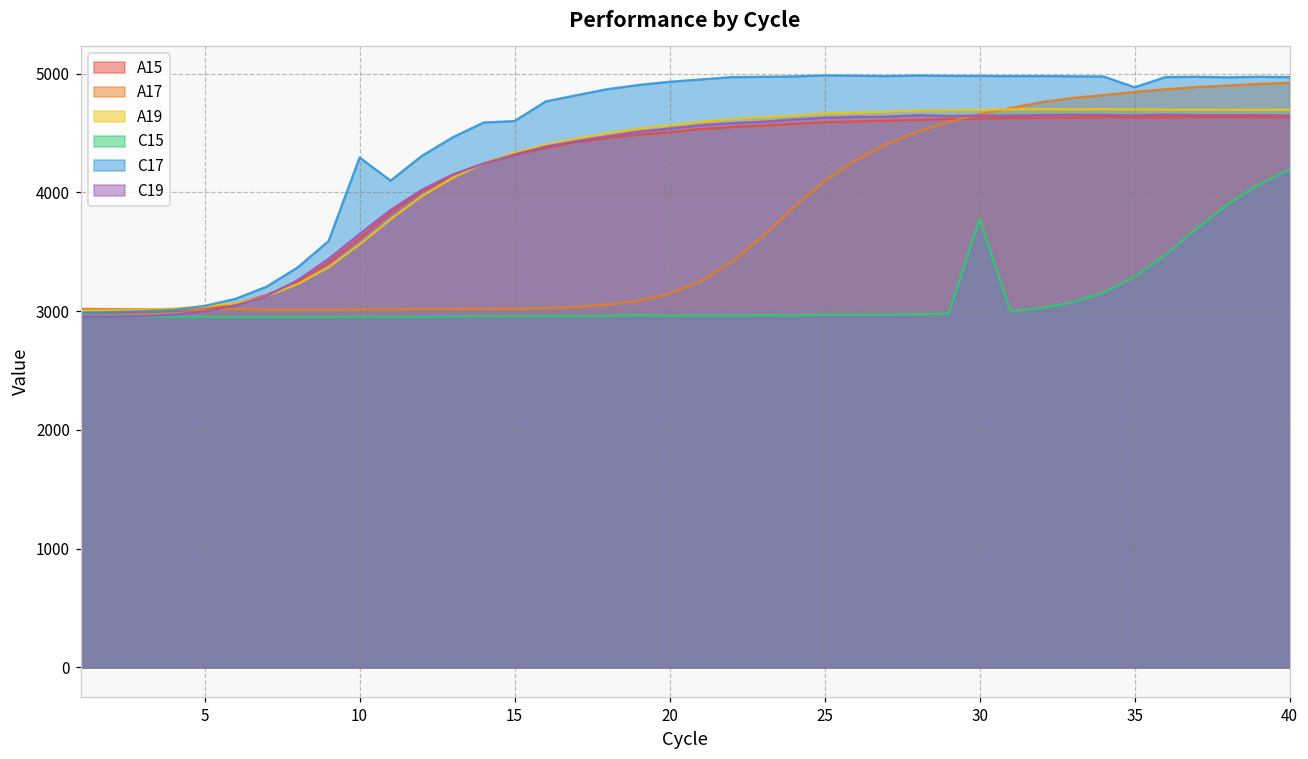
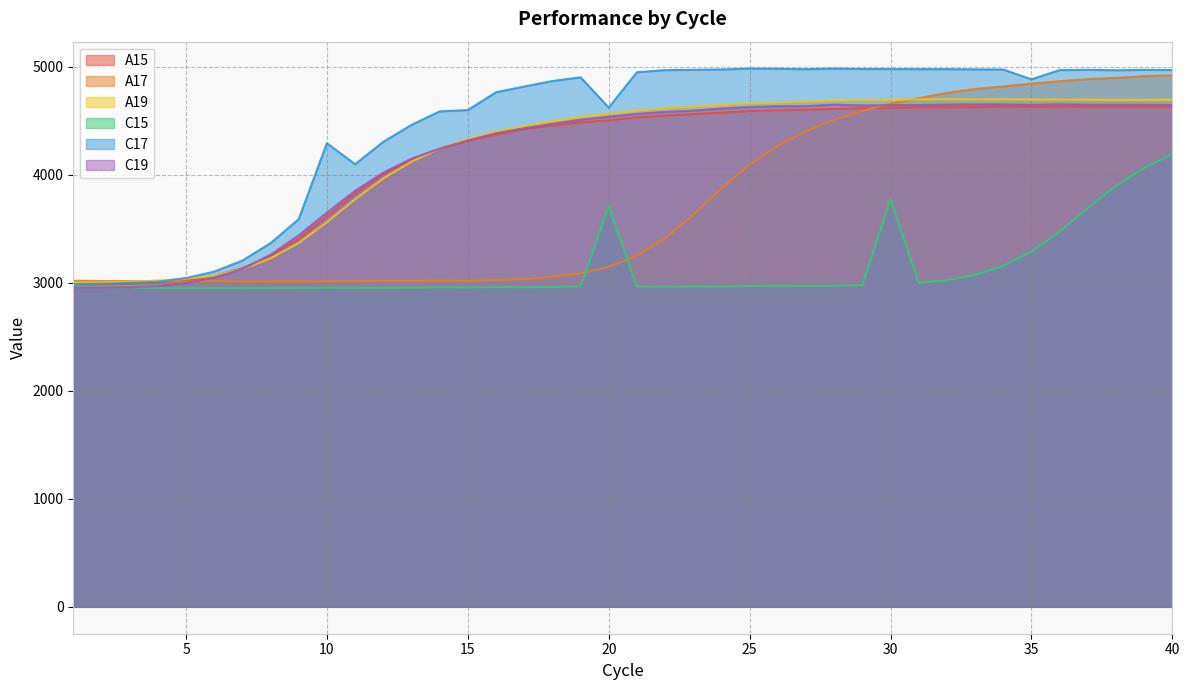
C15, 20: 2960 -> 3710
C17, 20: 4930 -> 4620
